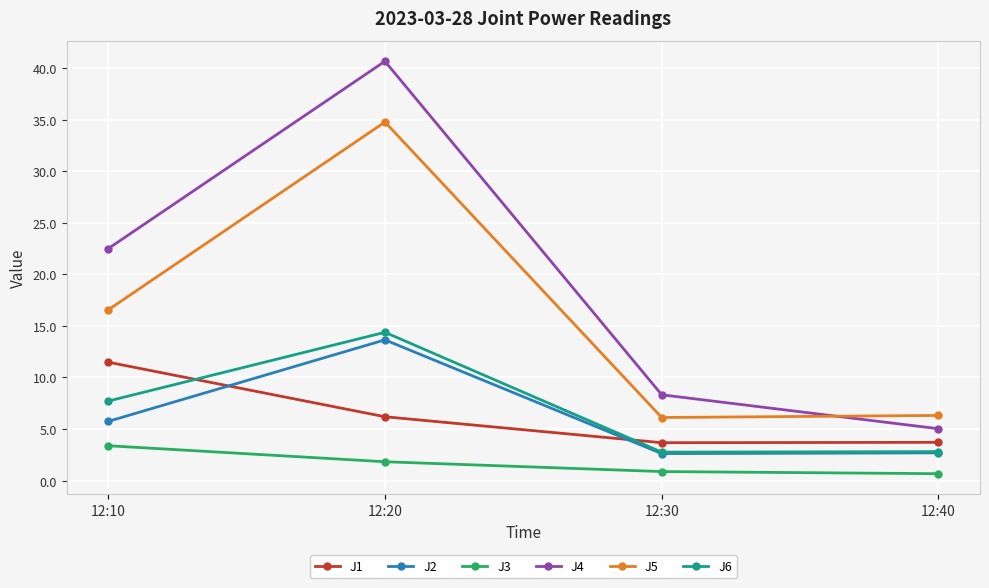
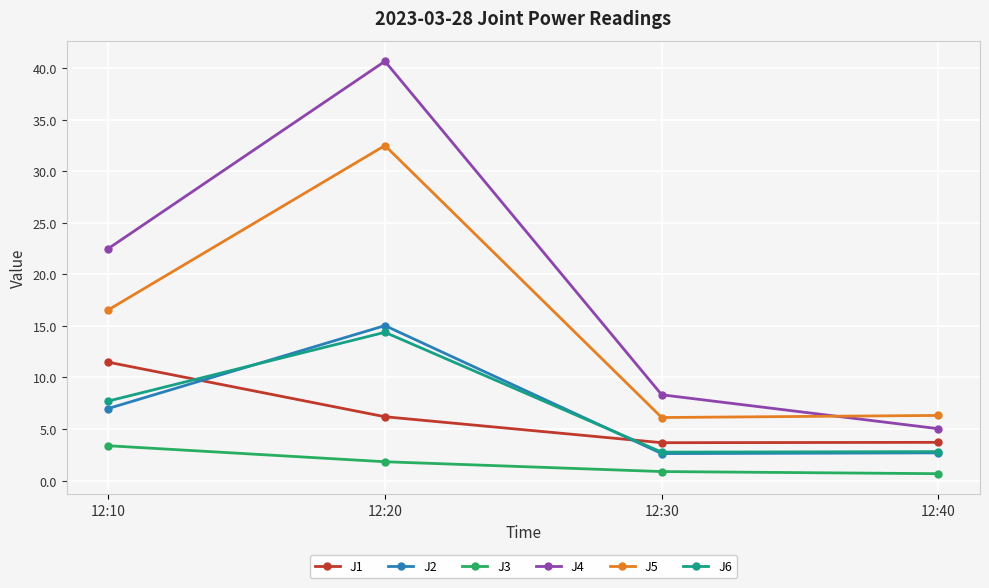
J2, 12:10: 5.7 -> 7.0
J2, 12:20: 13.6 -> 15.0
J5, 12:20: 34.8 -> 32.5
